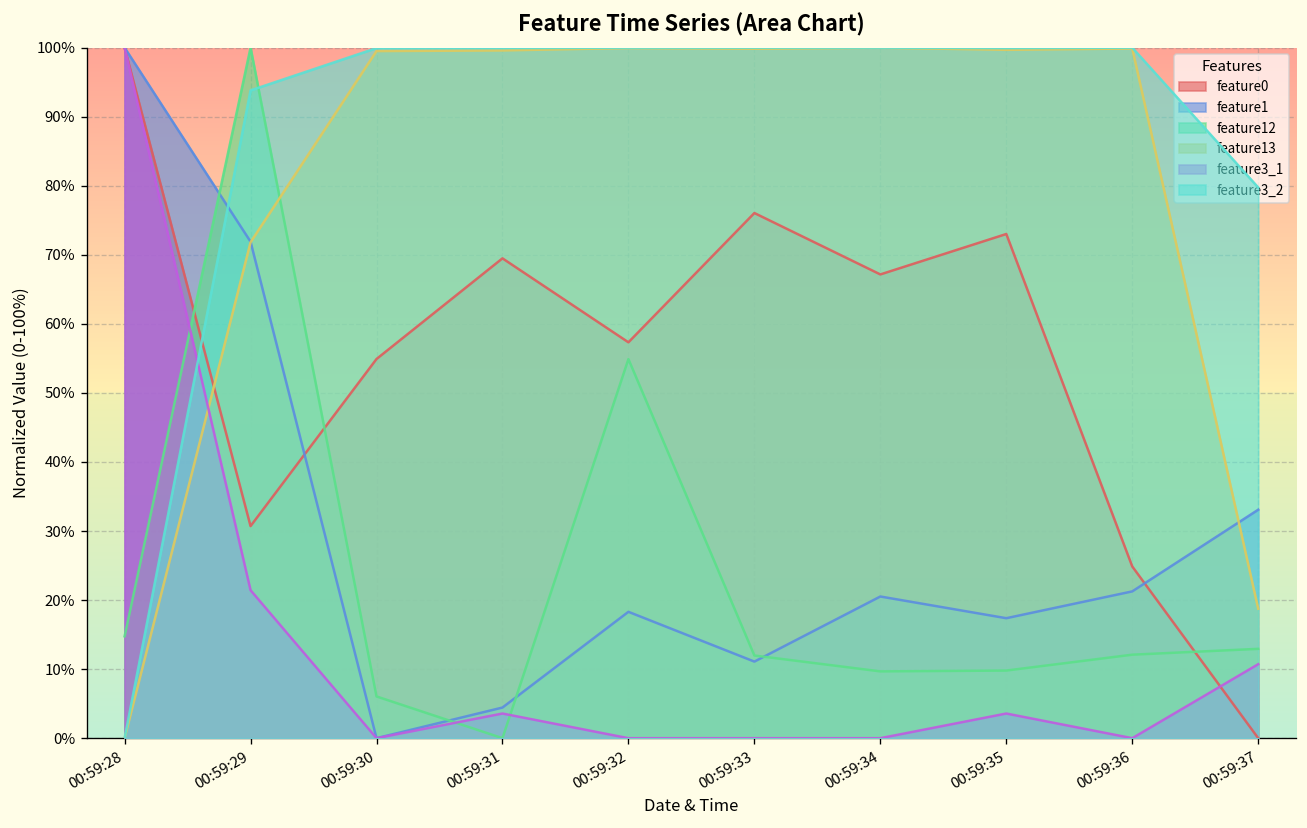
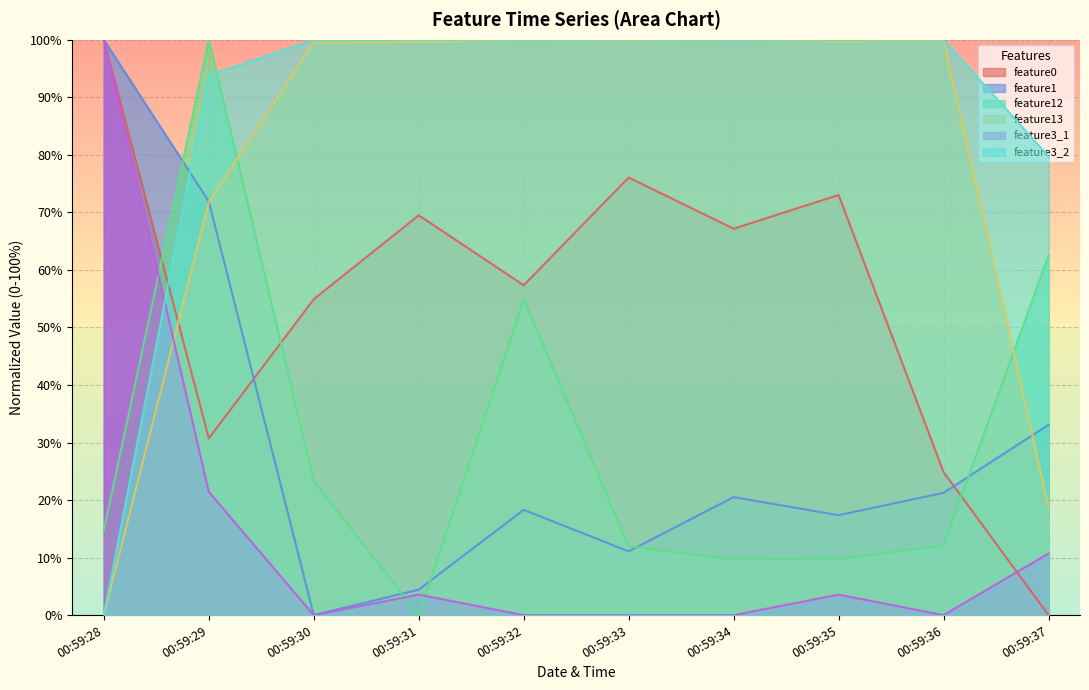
feature12, 00:59:30: 6% -> 23%
feature12, 00:59:37: 13% -> 63%
